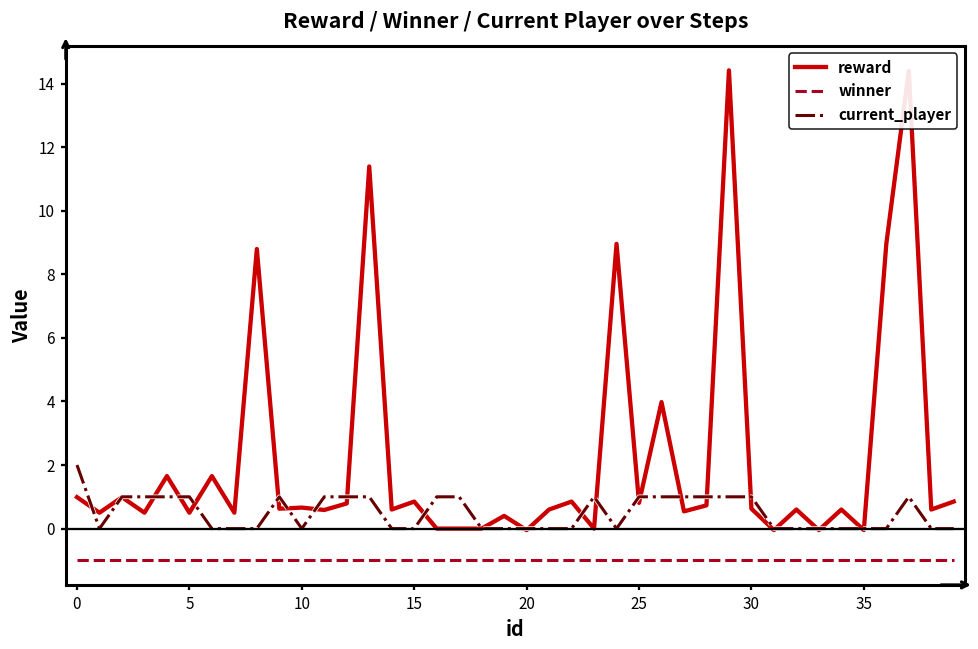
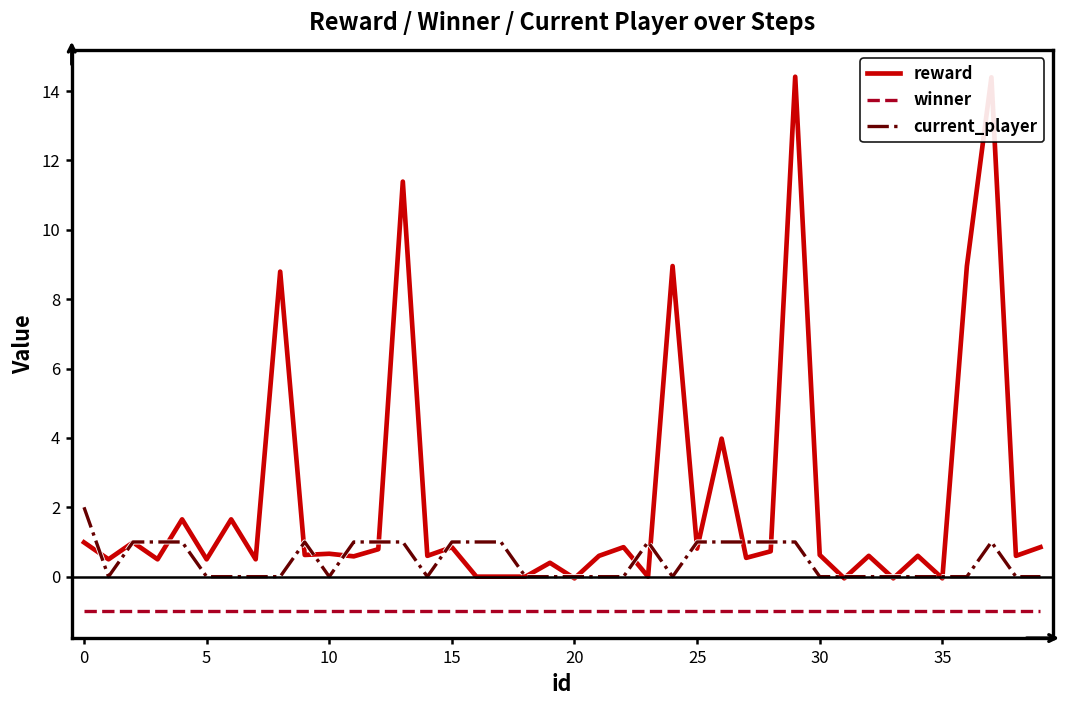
current_player, 5: 1 -> 0
current_player, 15: 0 -> 1
current_player, 30: 1 -> 0
